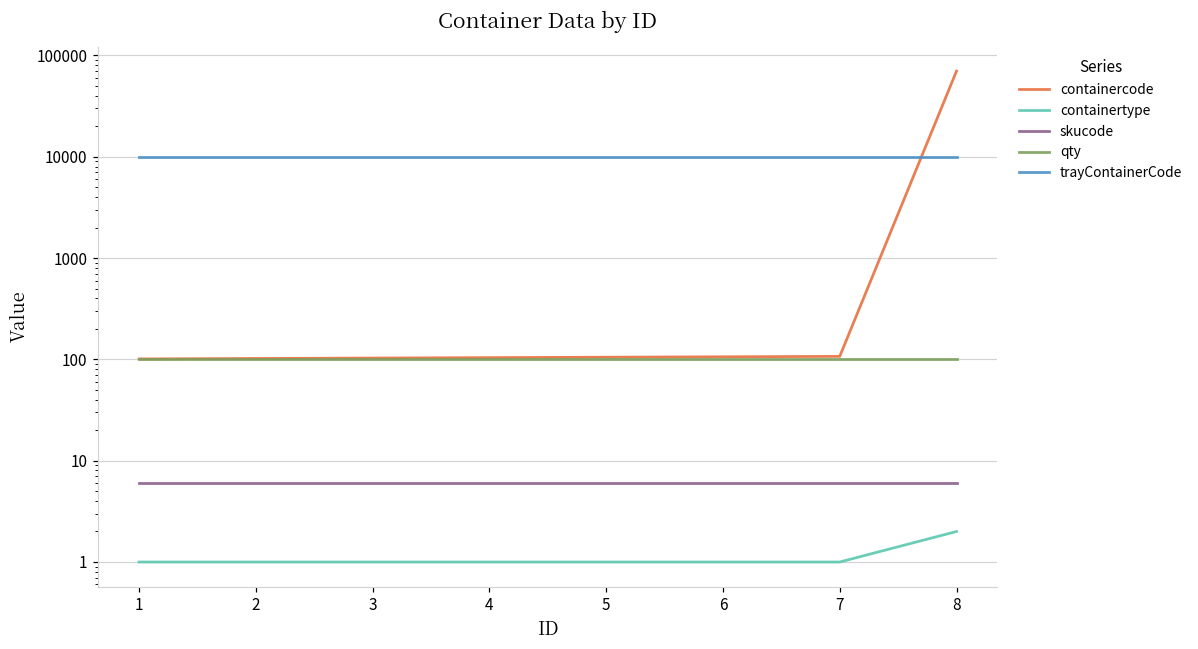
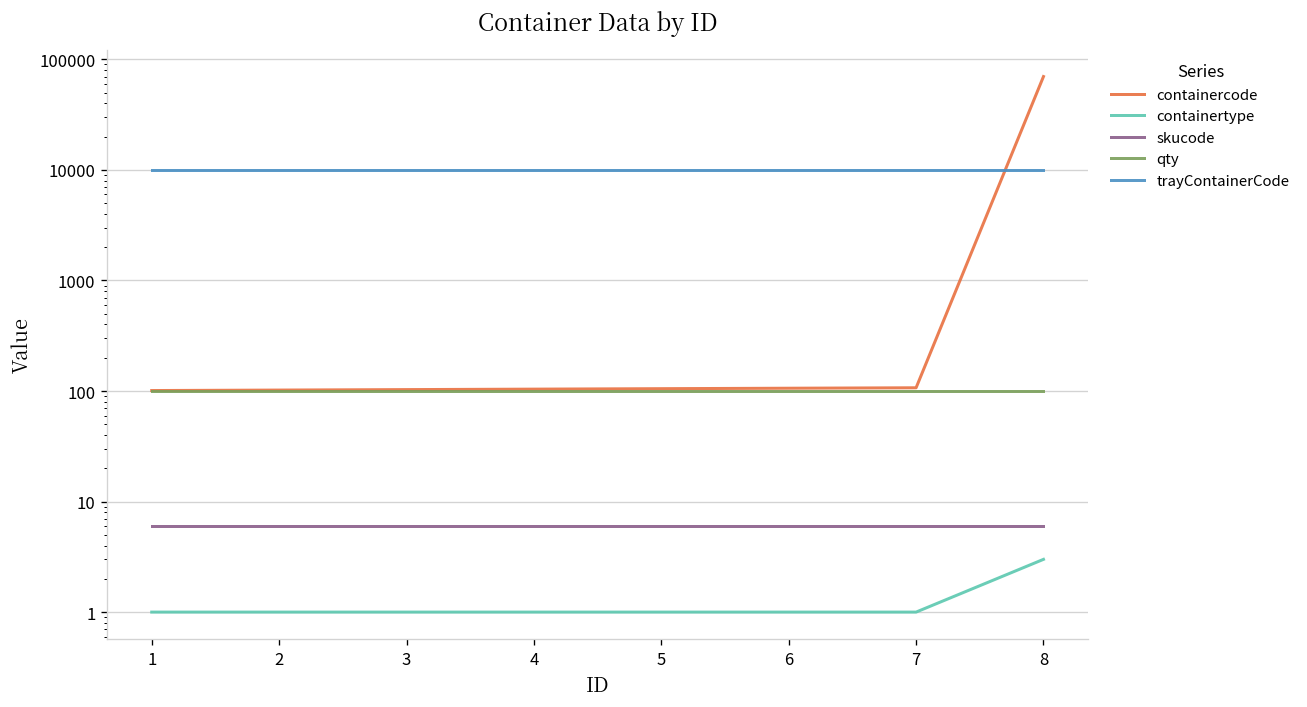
containertype, 8: 2 -> 3
